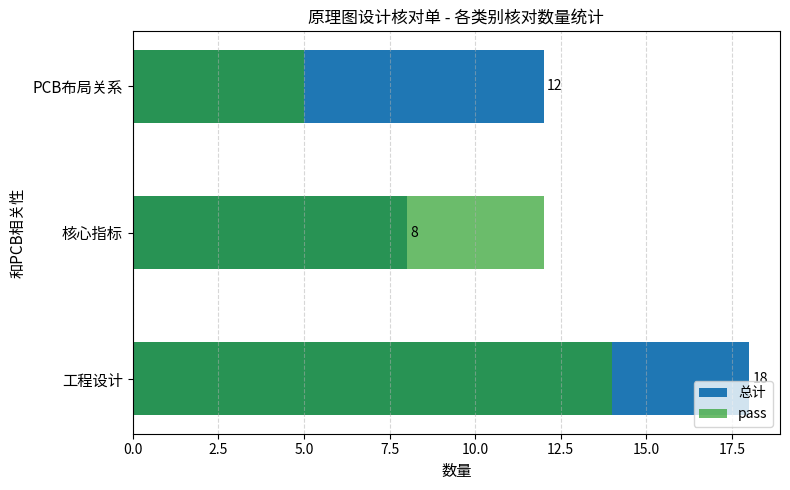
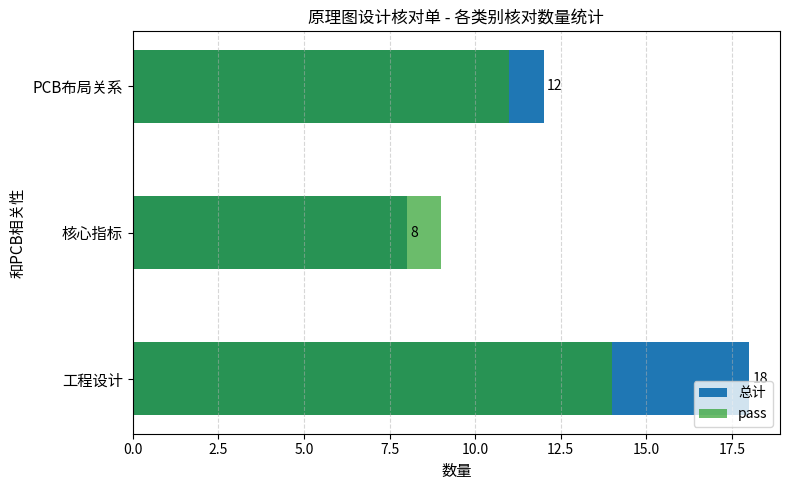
pass, PCB布局关系: 5 -> 11
pass, 核心指标: 12 -> 9
